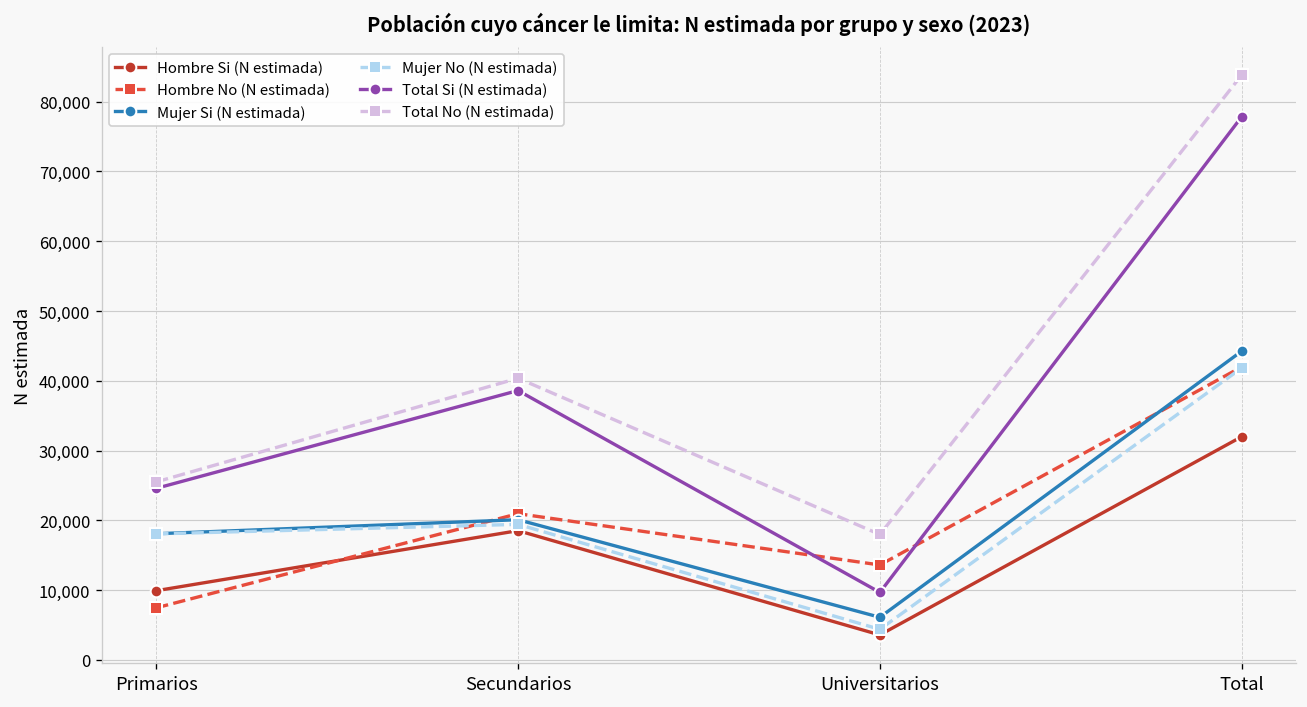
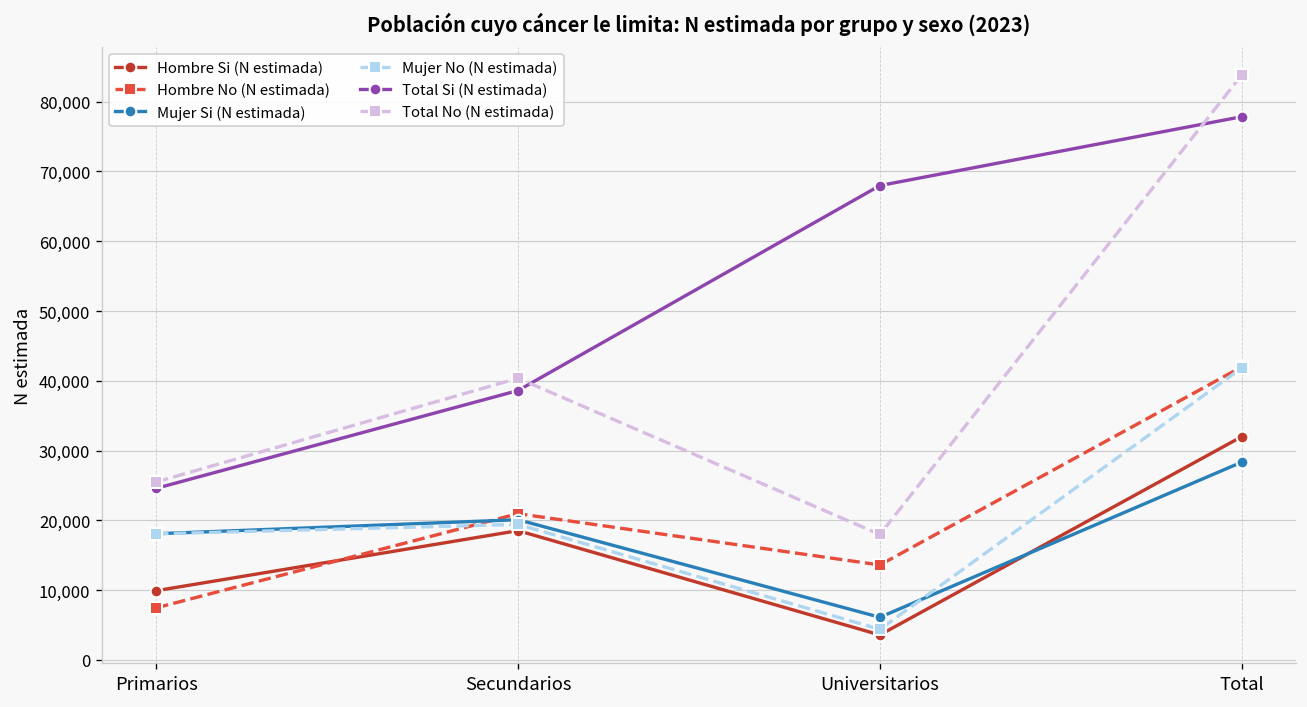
Total Si (N estimada), Universitarios: 10,000 -> 68,000
Mujer Si (N estimada), Total: 44,000 -> 28,000
